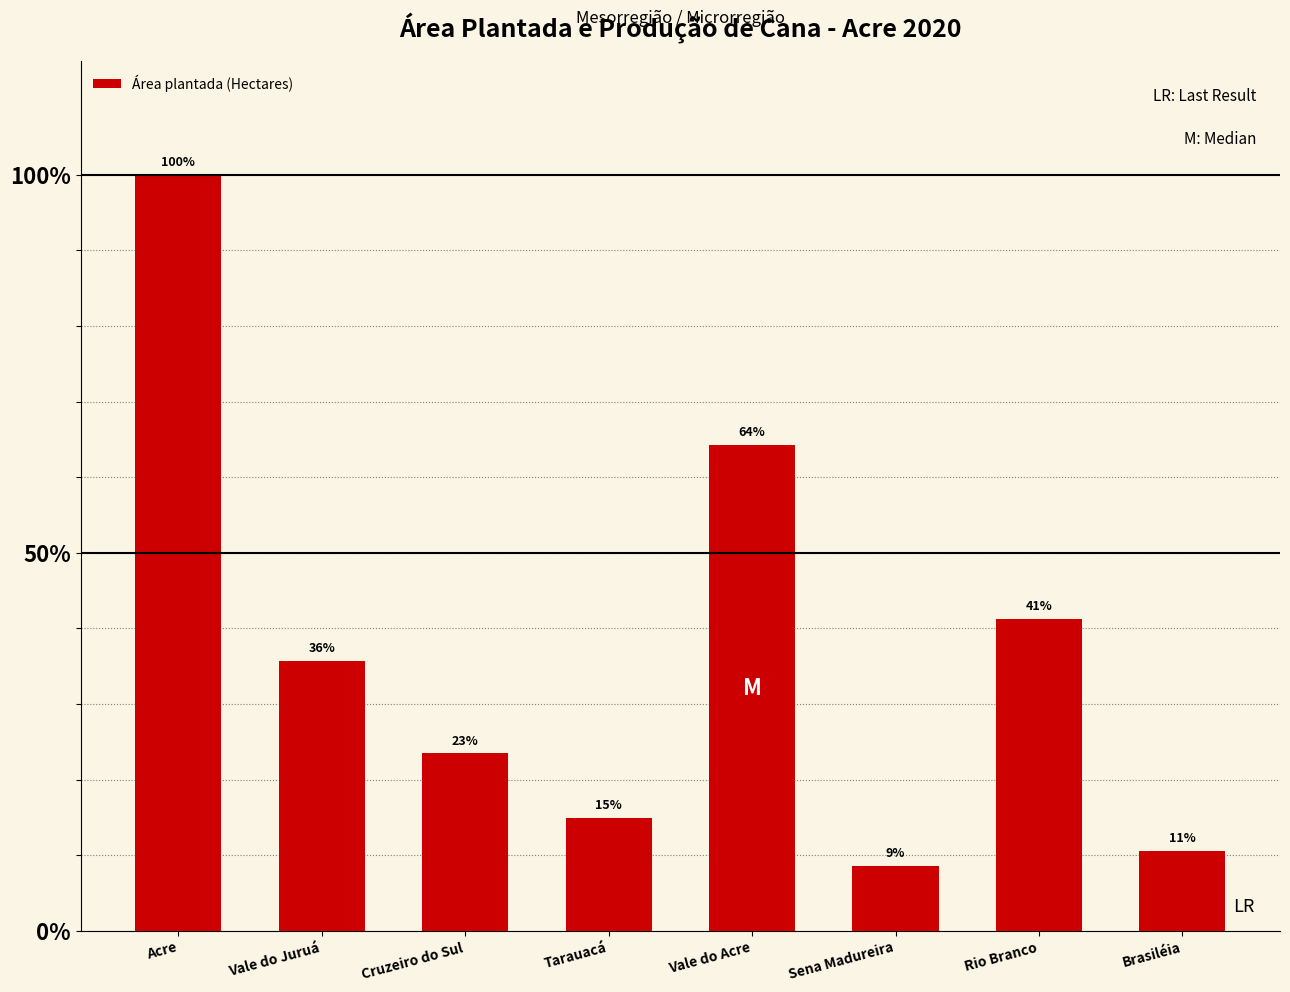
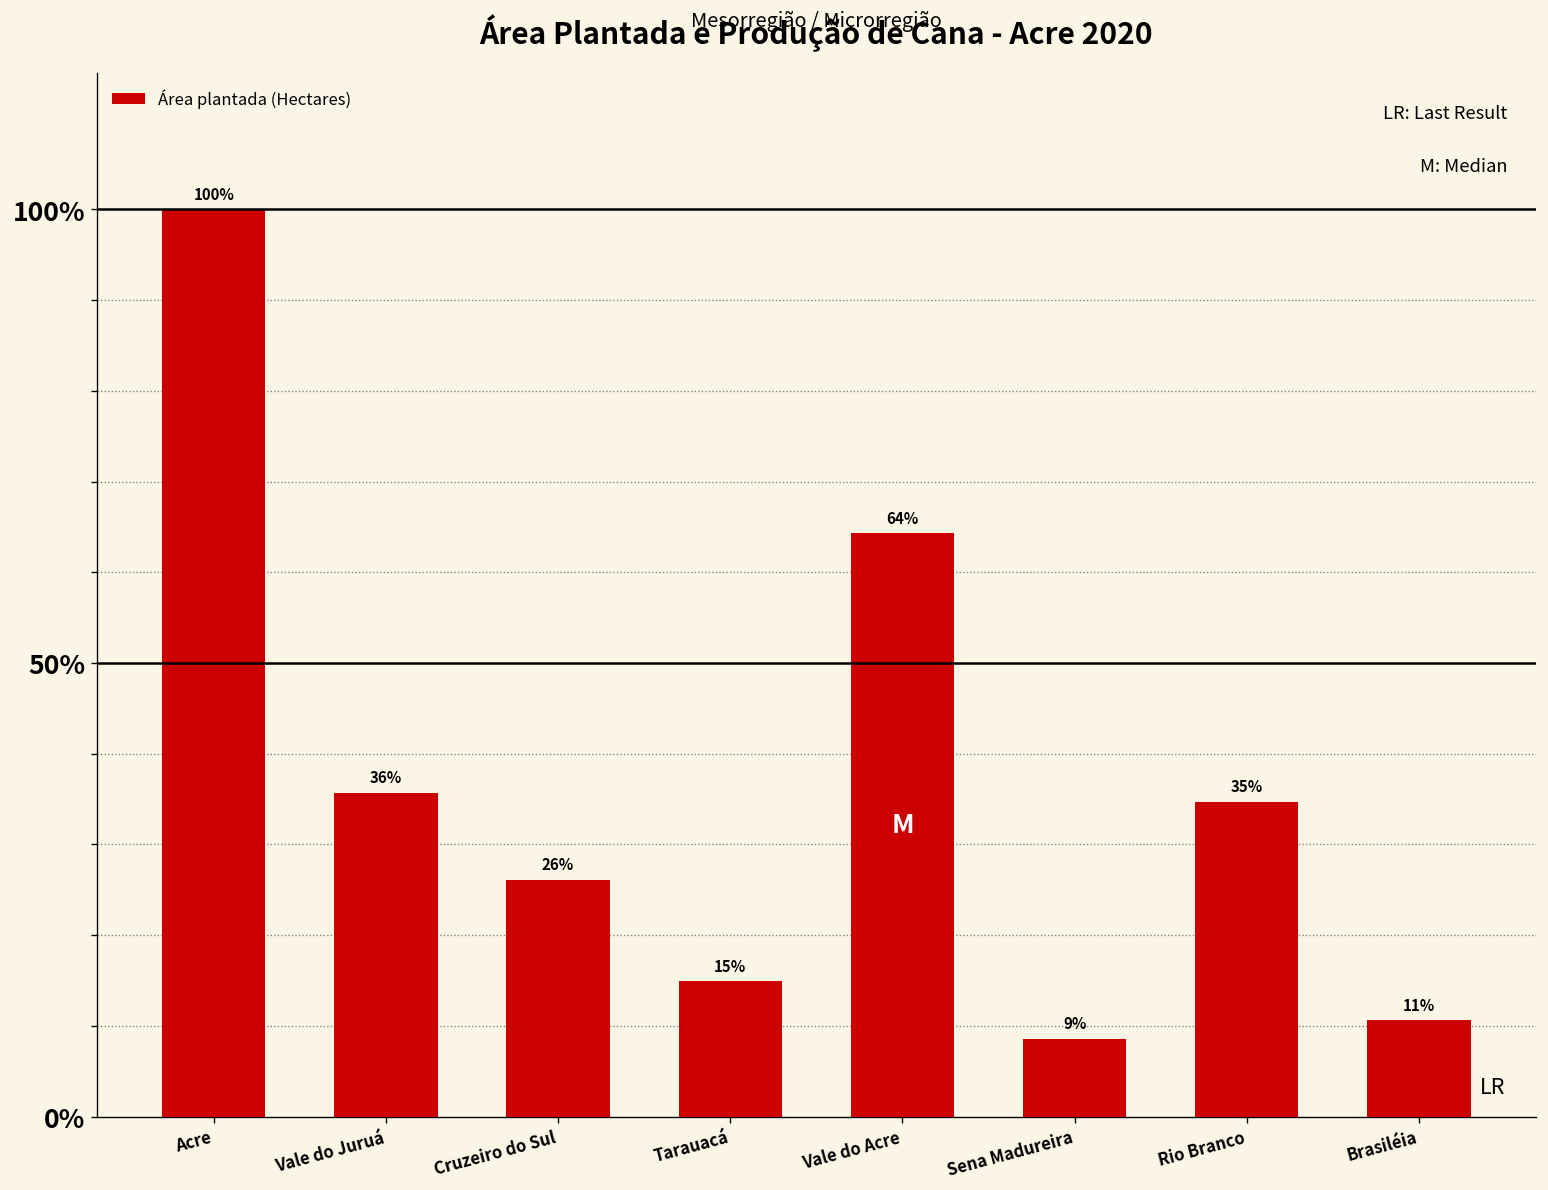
Cruzeiro do Sul: 23% -> 26%
Rio Branco: 41% -> 35%
